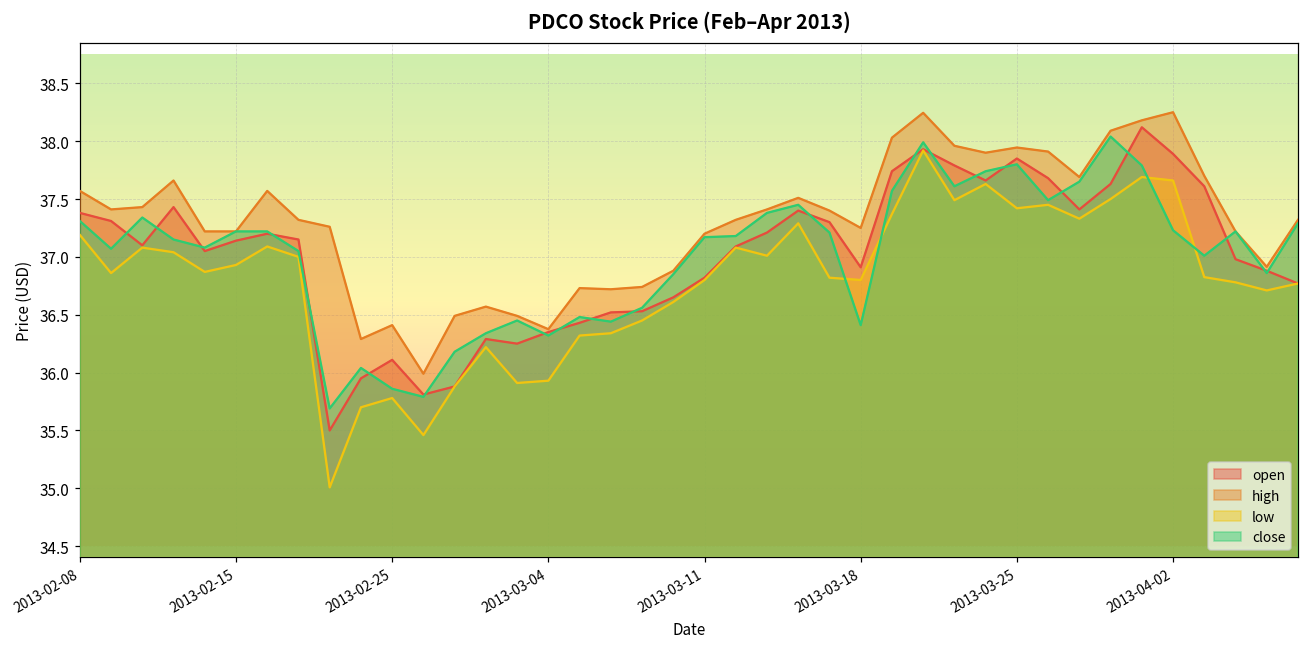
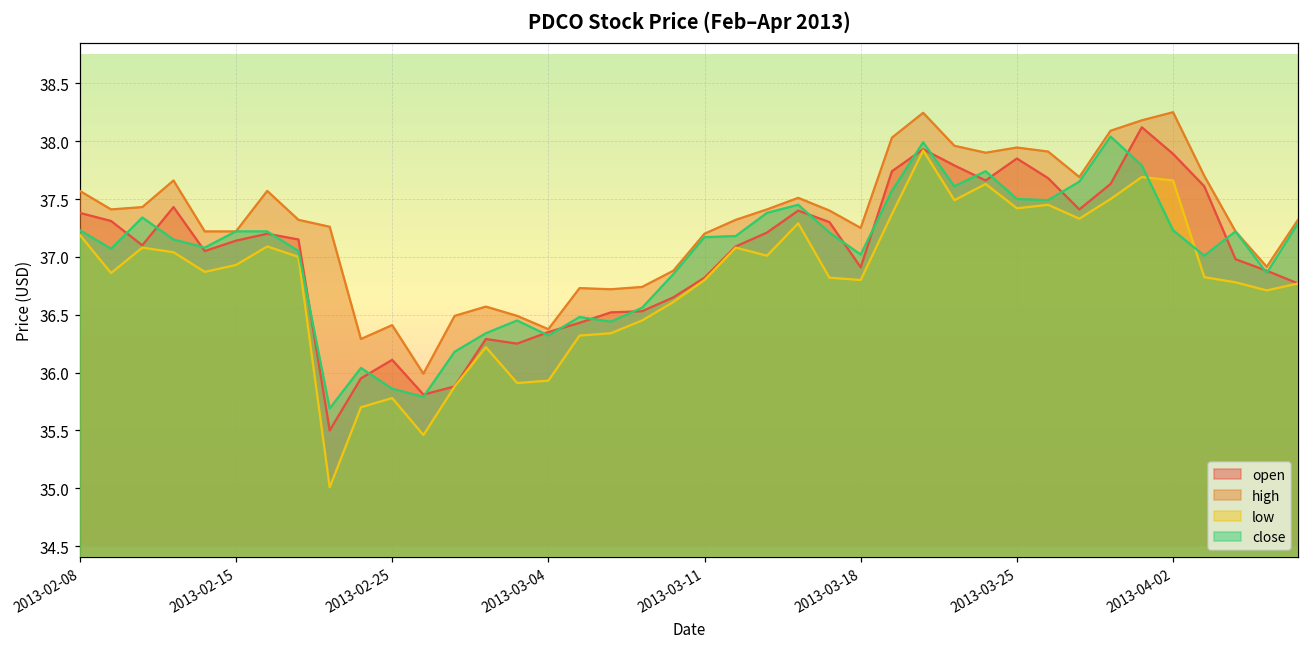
close, 2013-02-08: 37.31 -> 37.23
close, 2013-03-18: 36.41 -> 37.02
close, 2013-03-25: 37.8 -> 37.5
